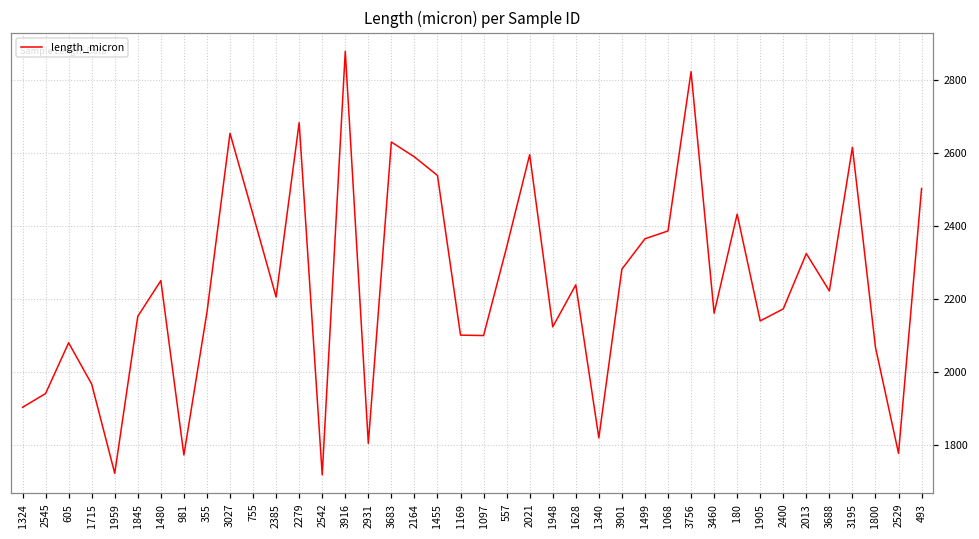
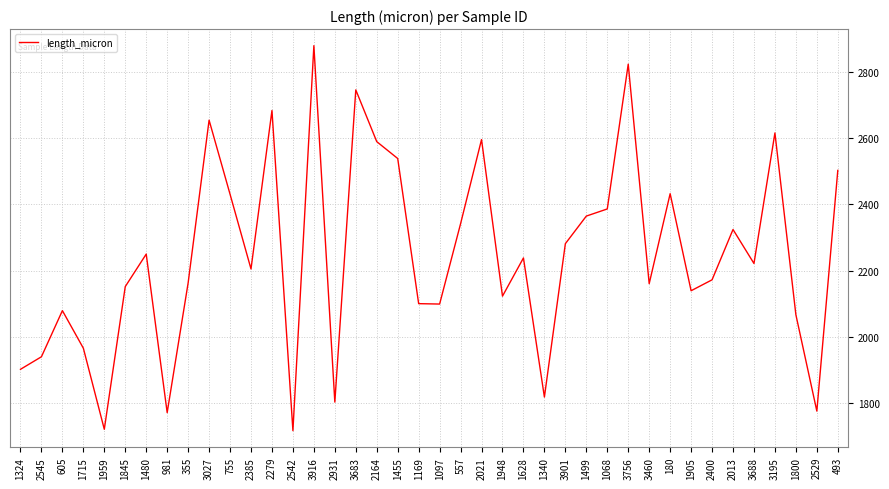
3683: 2630 -> 2740
